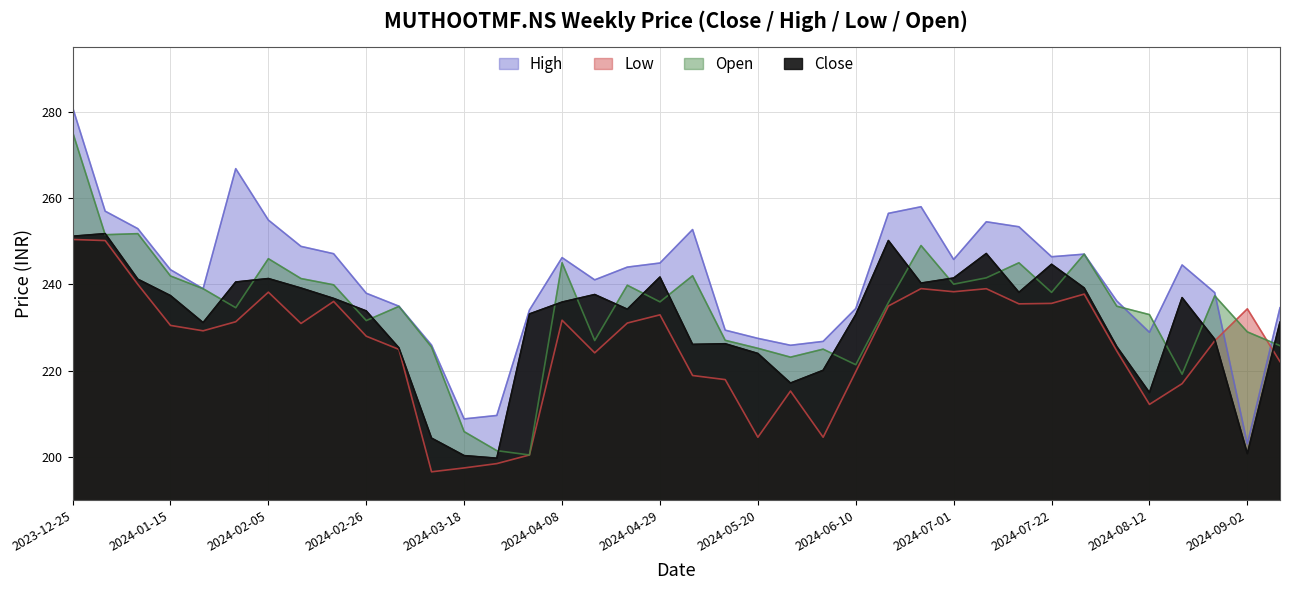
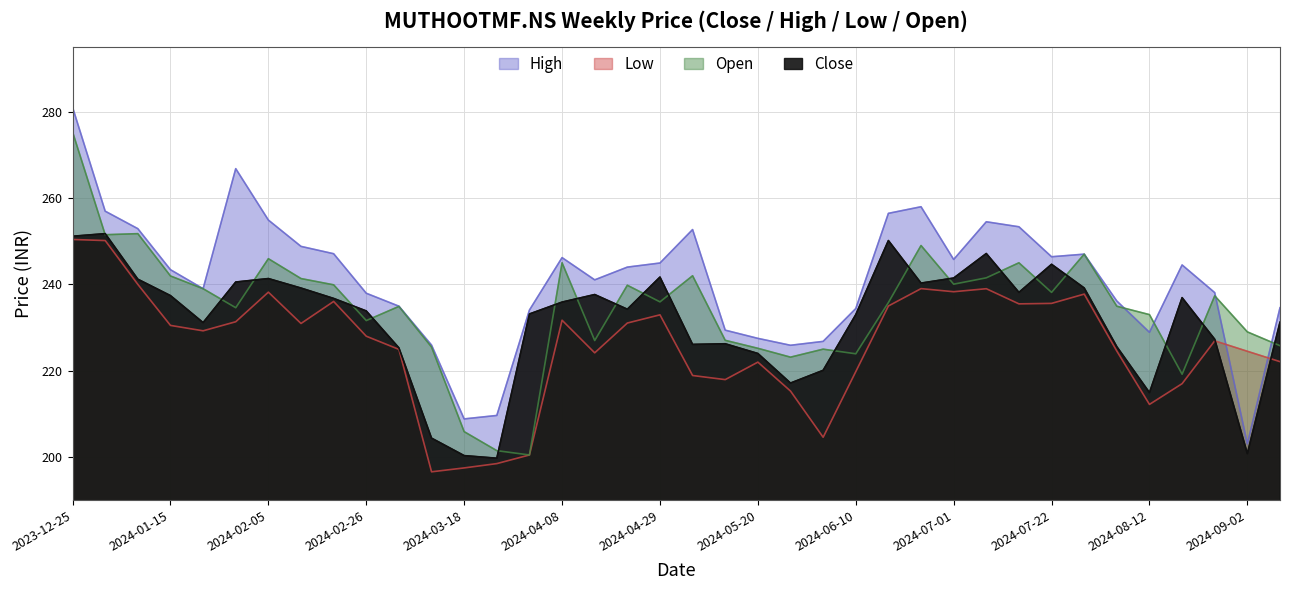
Low, 2024-05-20: 205 -> 222
Open, 2024-06-10: 221 -> 224
Low, 2024-09-02: 234 -> 225
